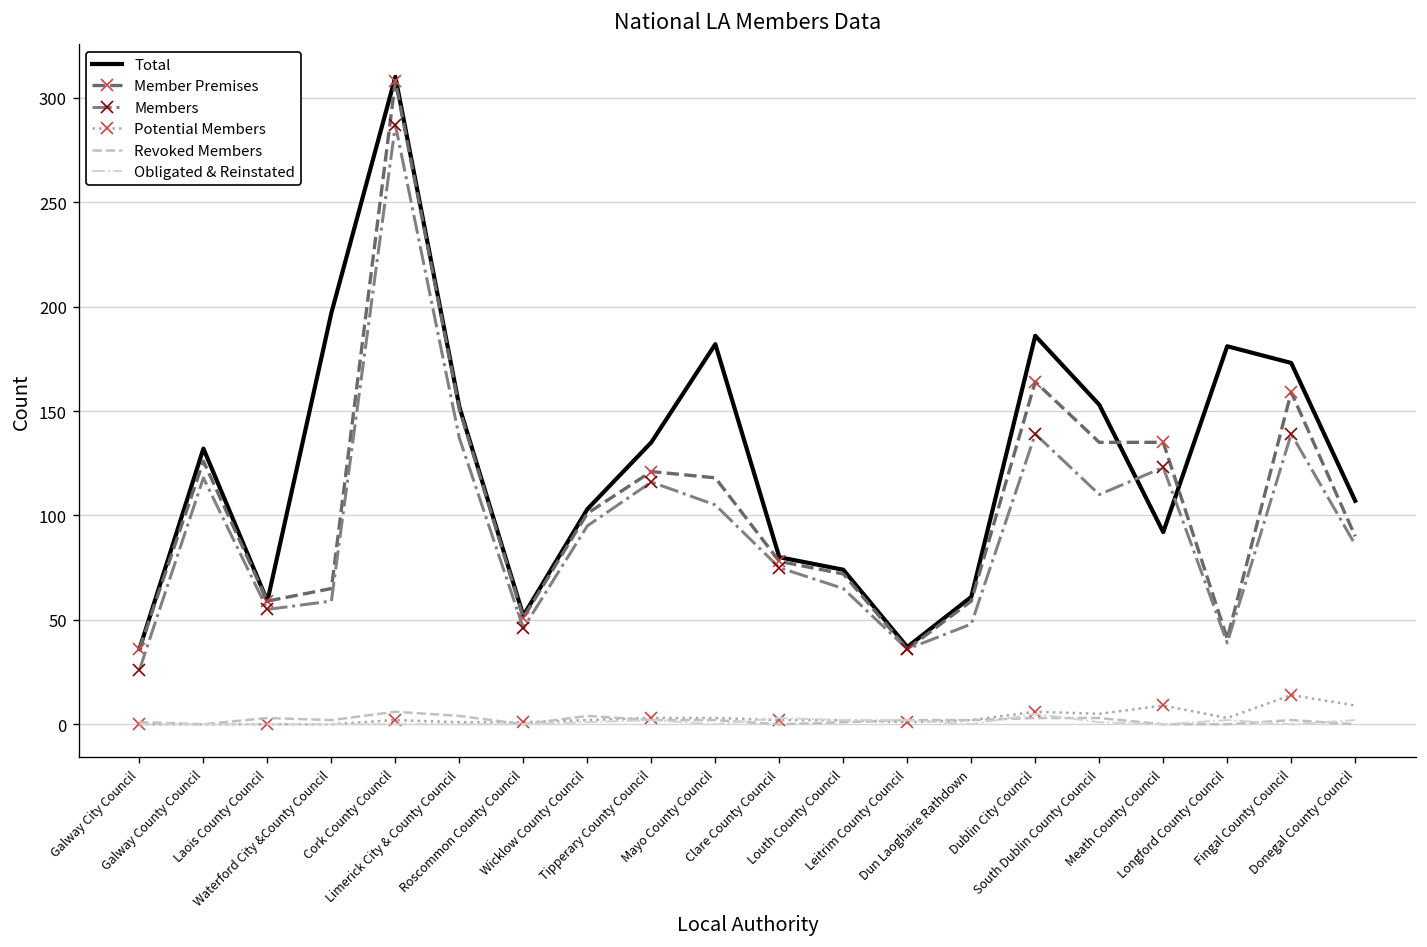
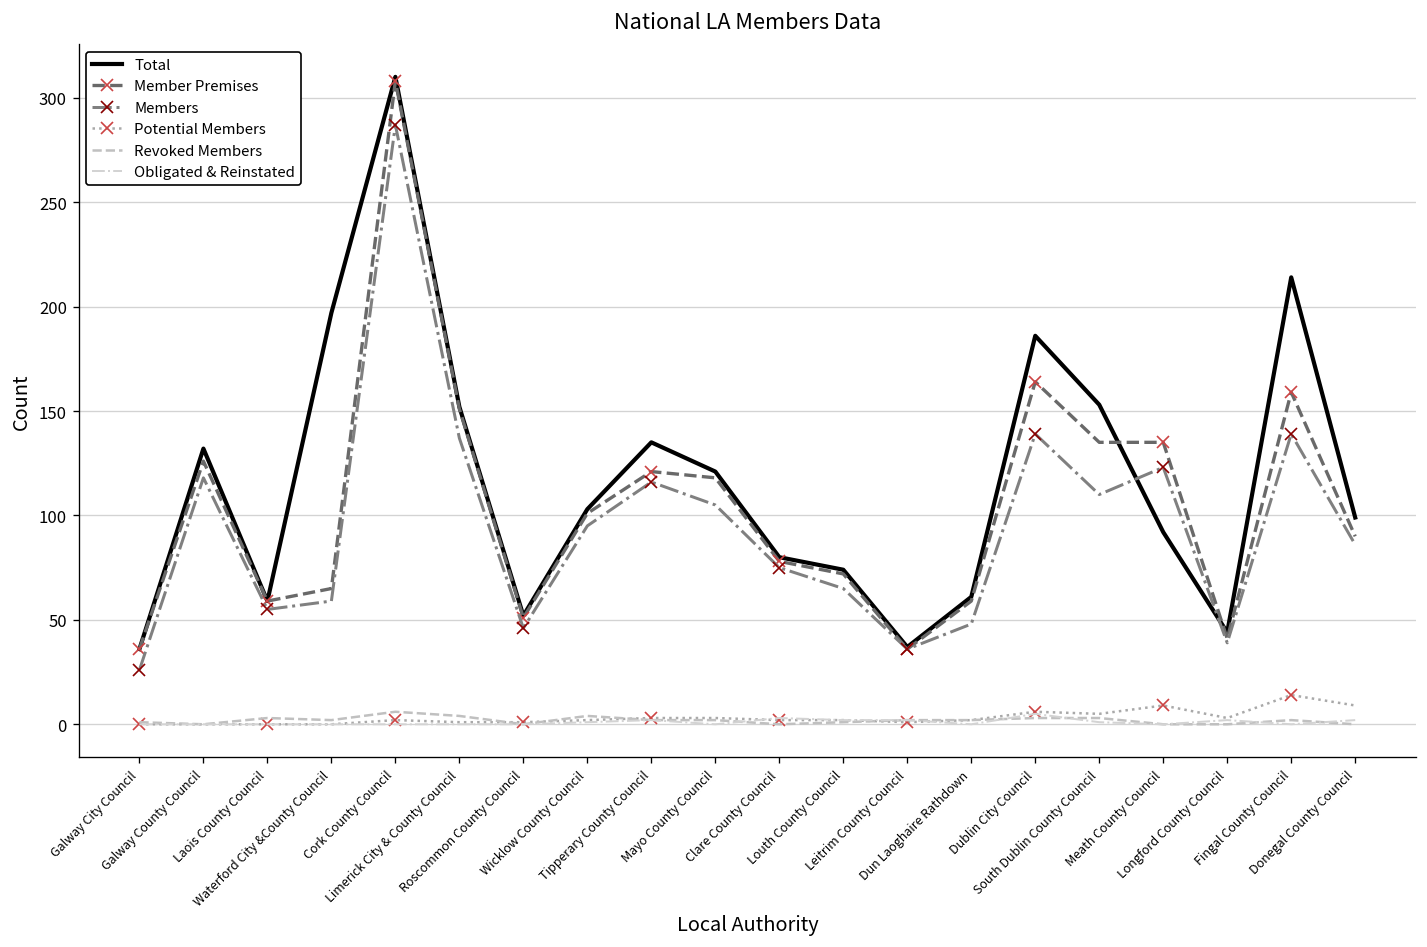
Total, Mayo County Council: 182 -> 121
Total, Longford County Council: 181 -> 44
Total, Fingal County Council: 173 -> 214
Total, Donegal County Council: 107 -> 99
